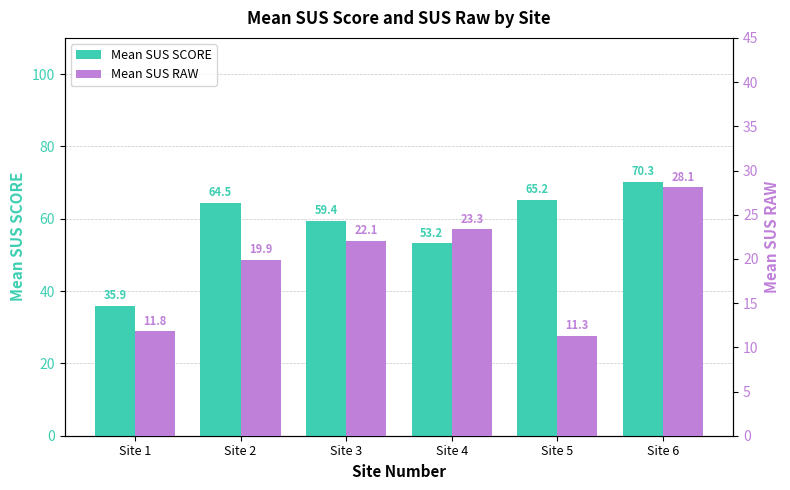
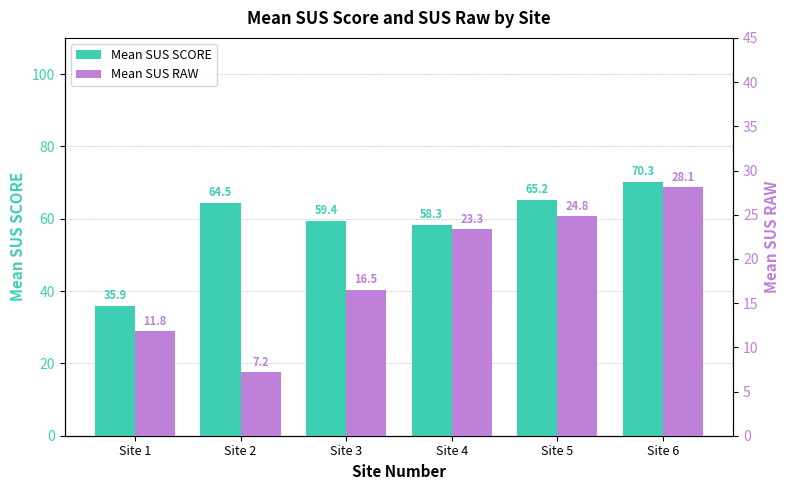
Mean SUS SCORE, Site 4: 53.2 -> 58.3
Mean SUS RAW, Site 2: 19.9 -> 7.2
Mean SUS RAW, Site 3: 22.1 -> 16.5
Mean SUS RAW, Site 5: 11.3 -> 24.8
